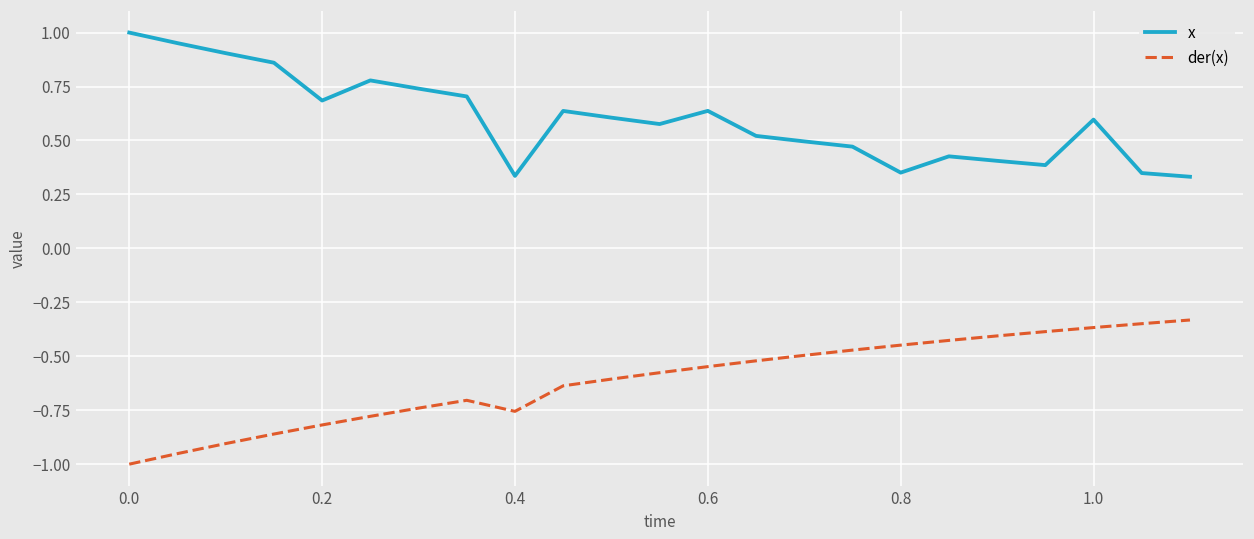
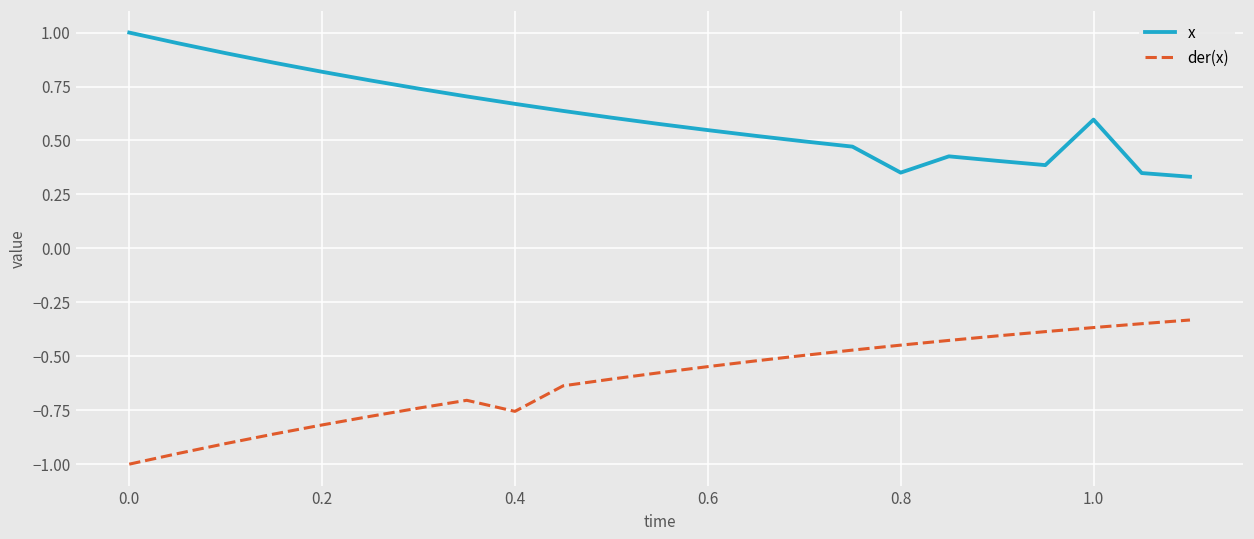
x, 0.2: 0.69 -> 0.82
x, 0.4: 0.34 -> 0.67
x, 0.6: 0.64 -> 0.55
